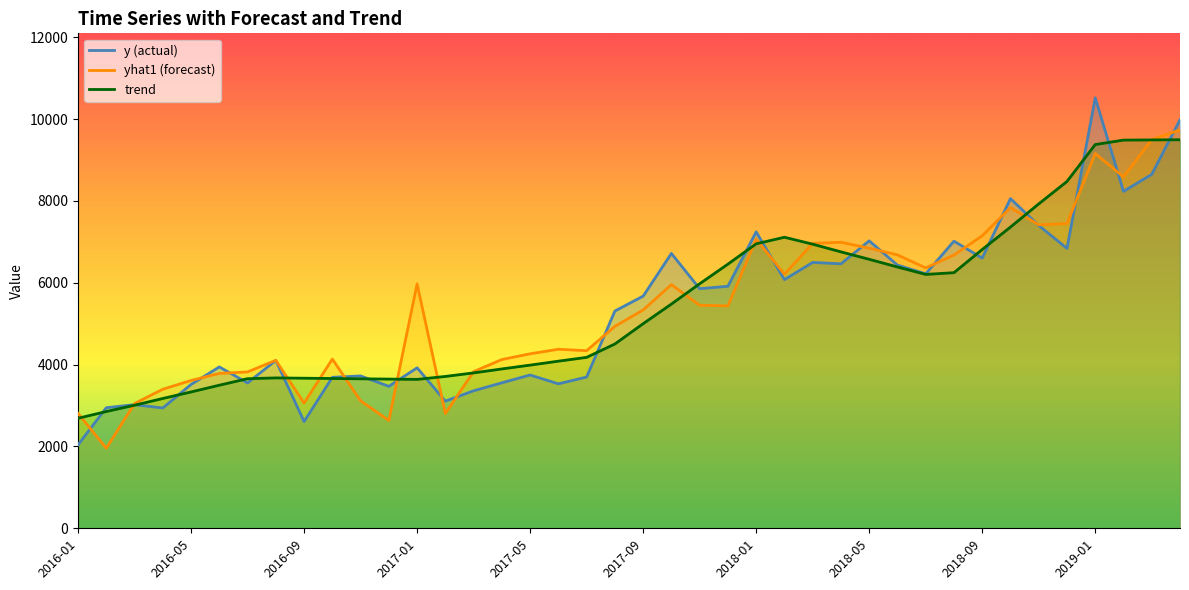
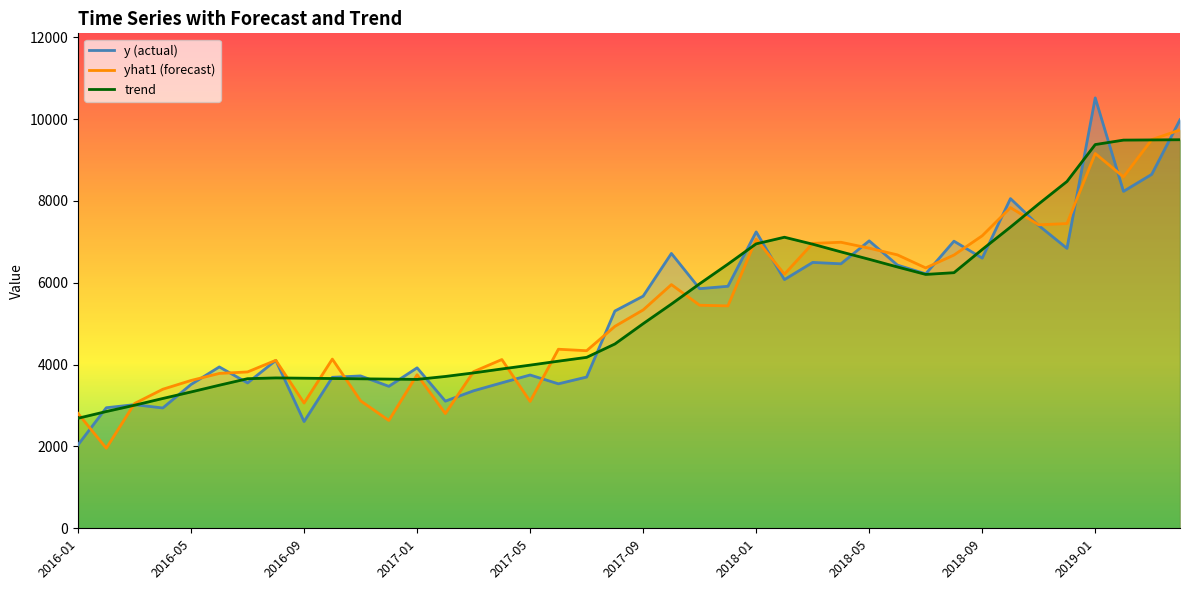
yhat1 (forecast), 2017-01: 6000 -> 3800
yhat1 (forecast), 2017-05: 4300 -> 3100
